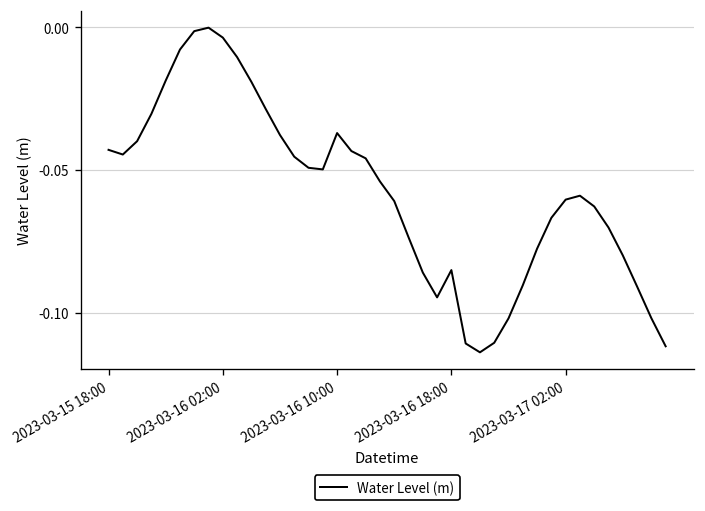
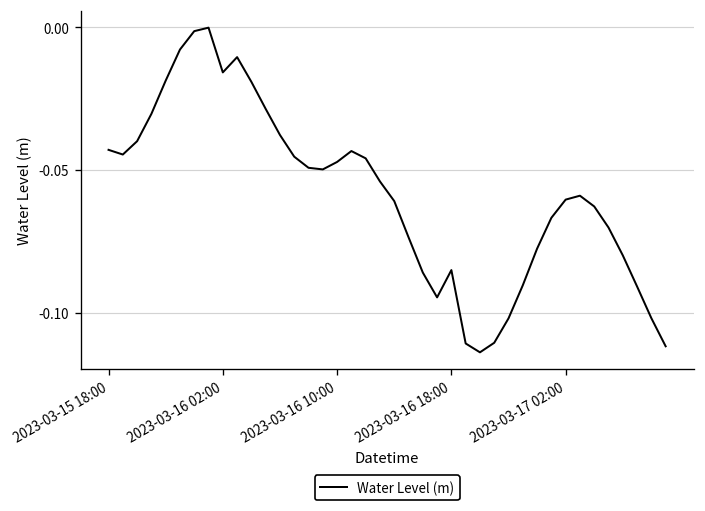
2023-03-16 02:00: -0.004 -> -0.016
2023-03-16 10:00: -0.037 -> -0.047
